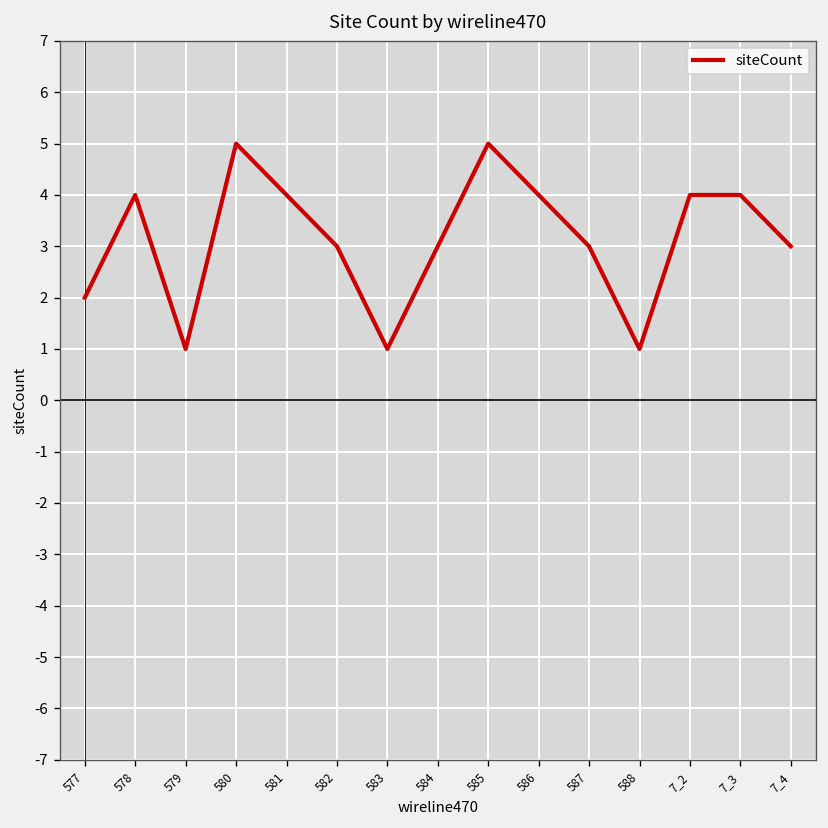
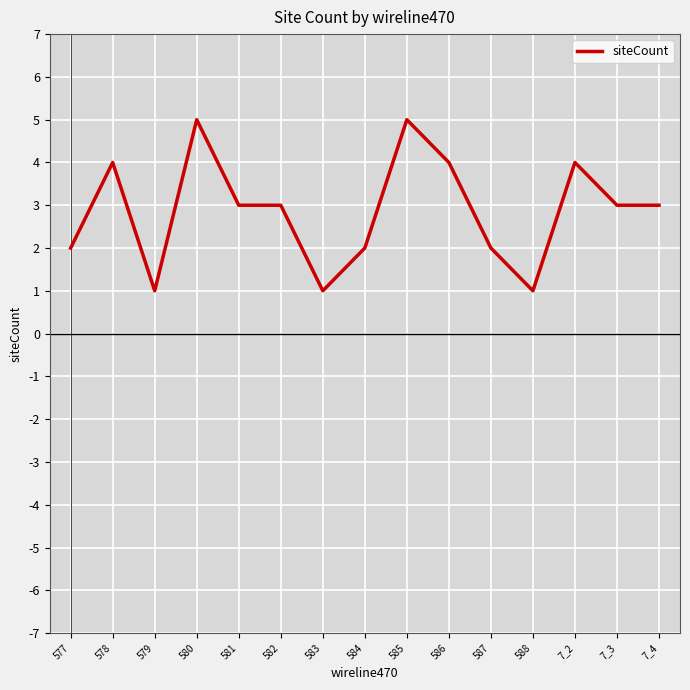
581: 4 -> 3
584: 3 -> 2
587: 3 -> 2
7_3: 4 -> 3
